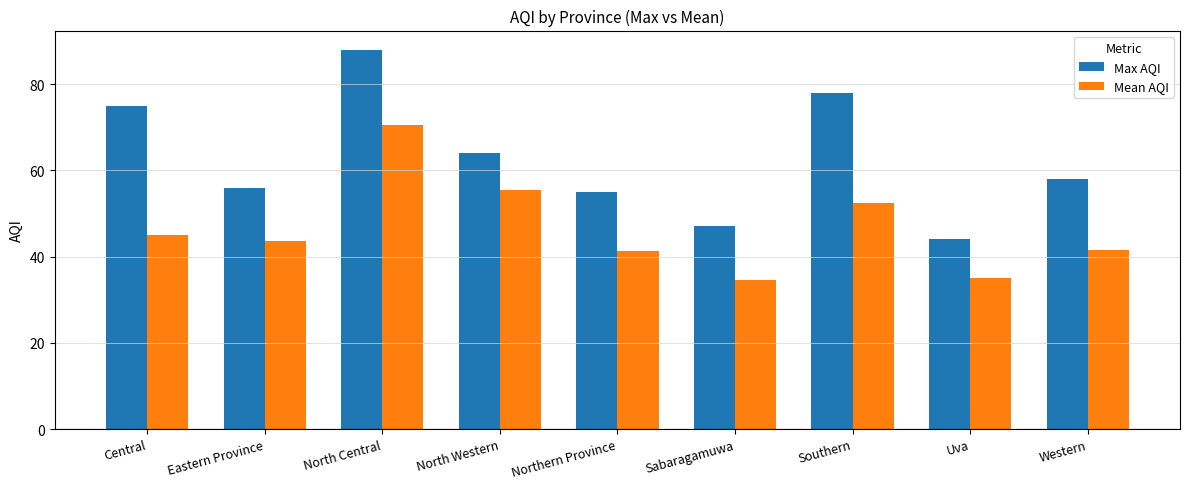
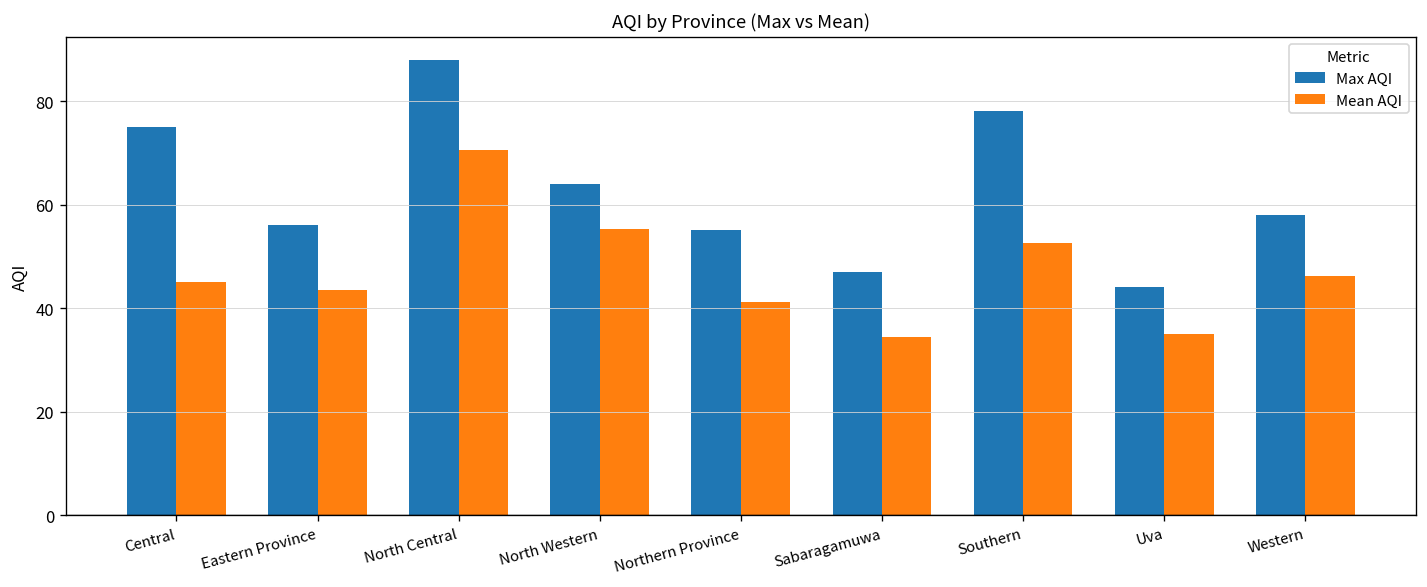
Mean AQI, Western: 41 -> 46
